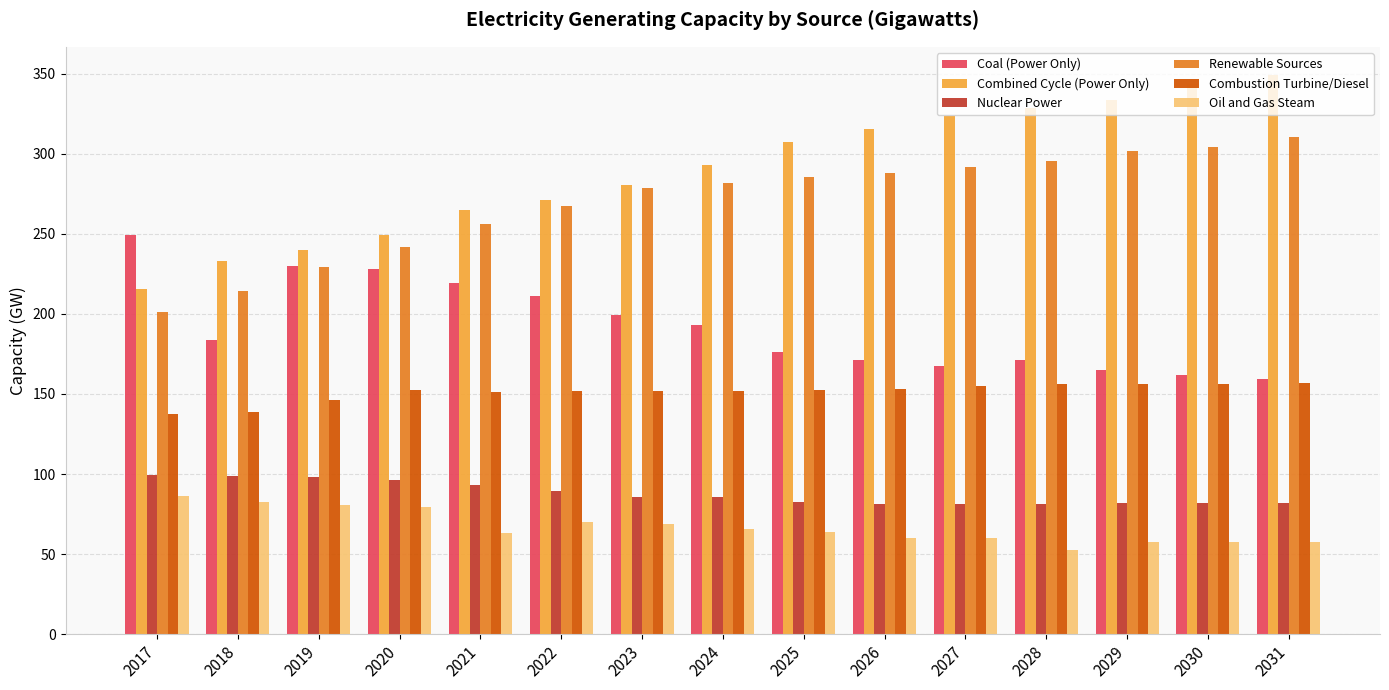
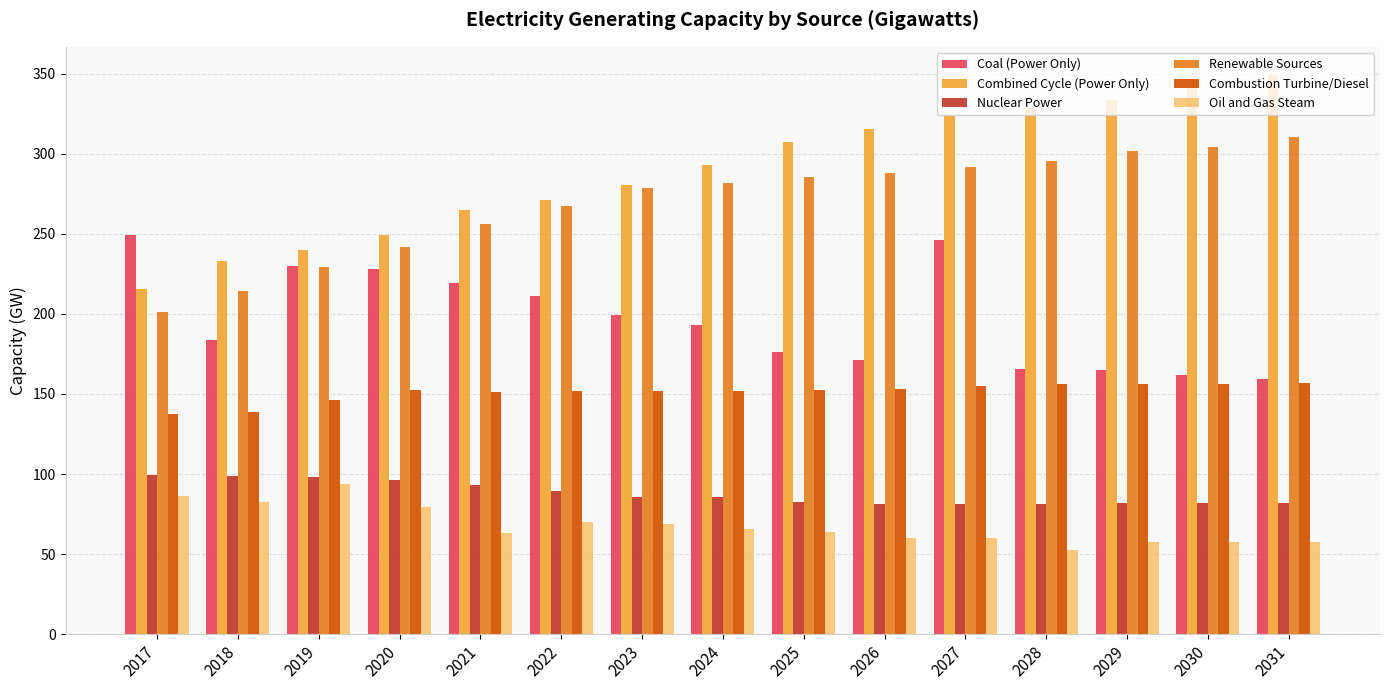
Oil and Gas Steam, 2019: 81 -> 94
Coal (Power Only), 2027: 167 -> 246
Coal (Power Only), 2028: 171 -> 165
